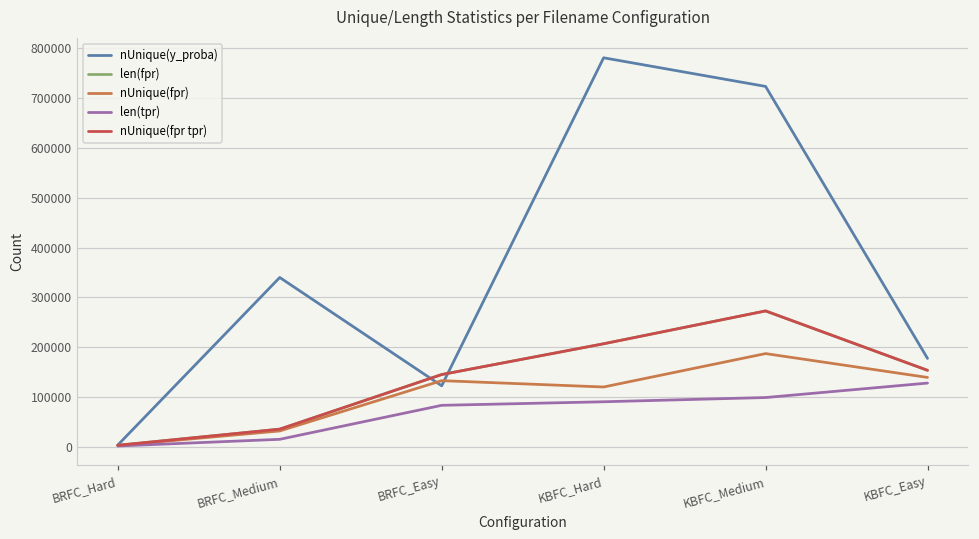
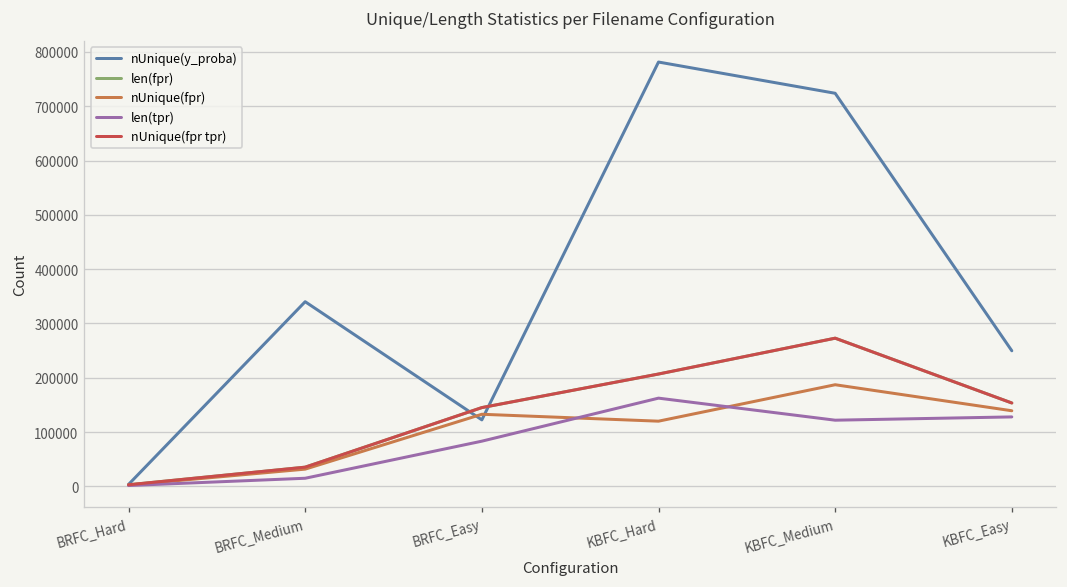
len(tpr), KBFC_Hard: 90000 -> 160000
len(tpr), KBFC_Medium: 100000 -> 120000
nUnique(y_proba), KBFC_Easy: 180000 -> 250000
